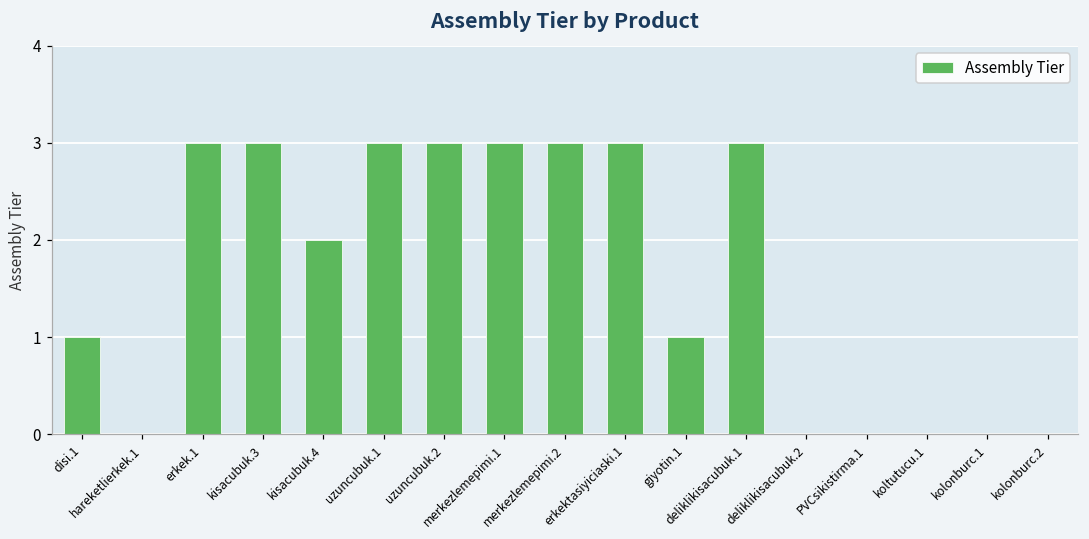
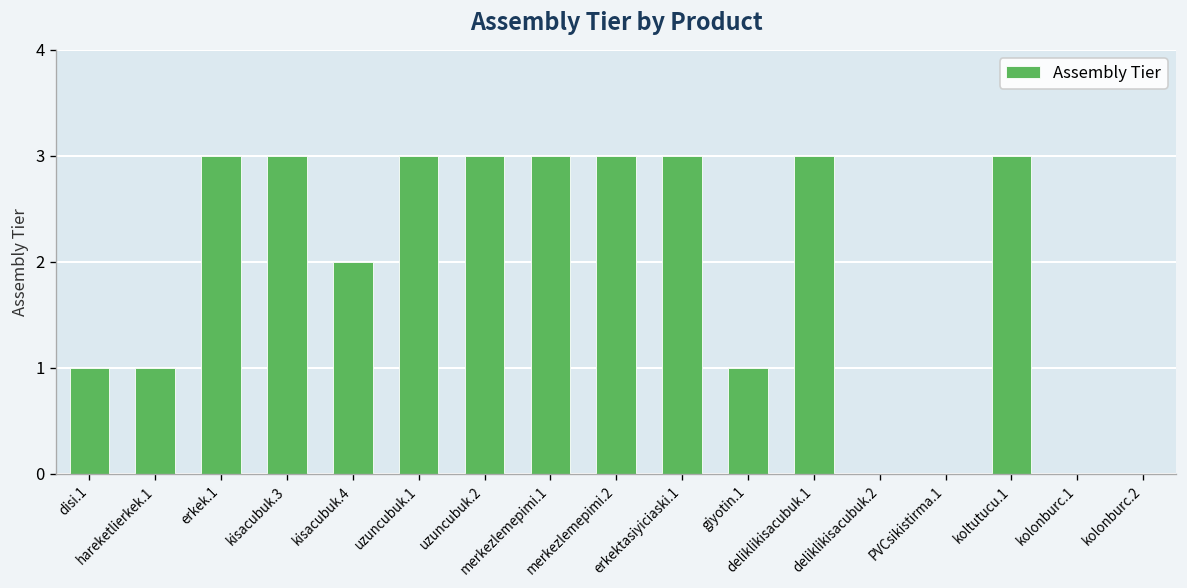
hareketlierkek.1: 0 -> 1
koltutucu.1: 0 -> 3
